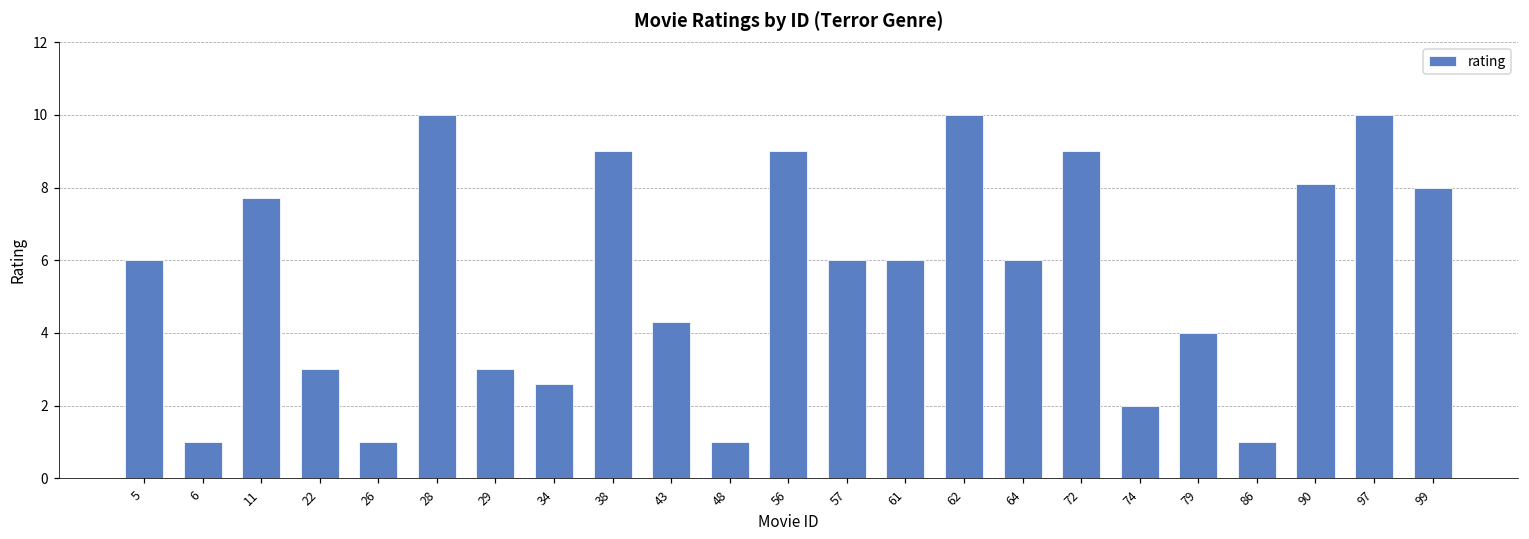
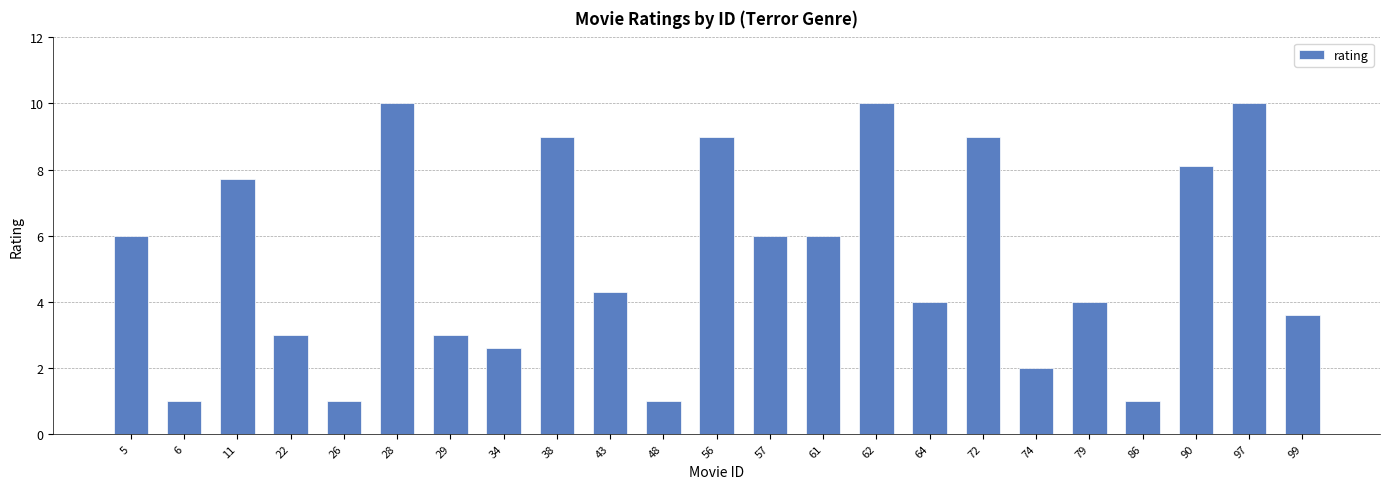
64: 6 -> 4
99: 8.0 -> 3.6
